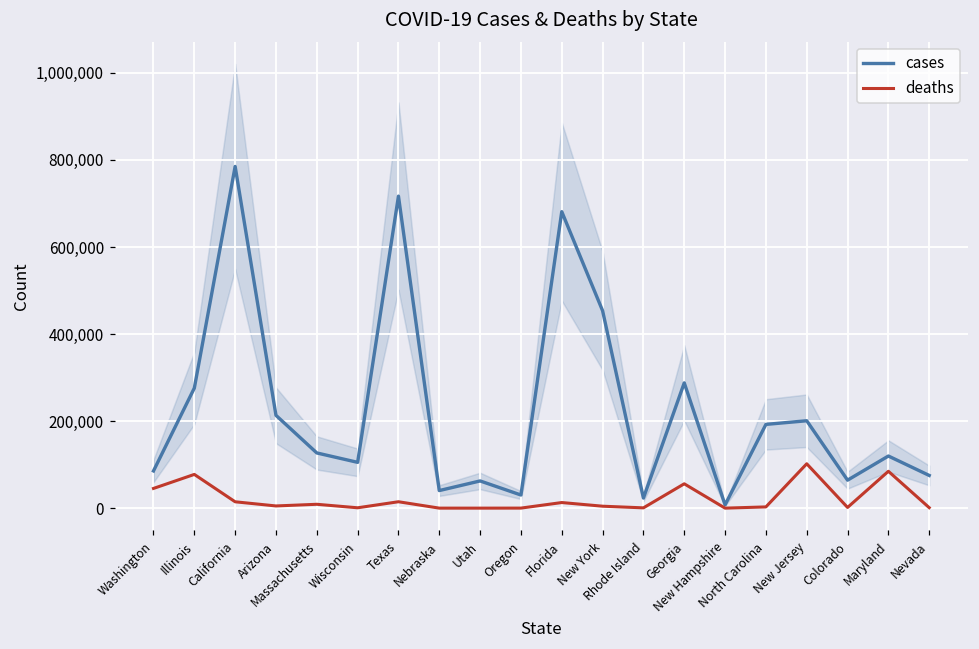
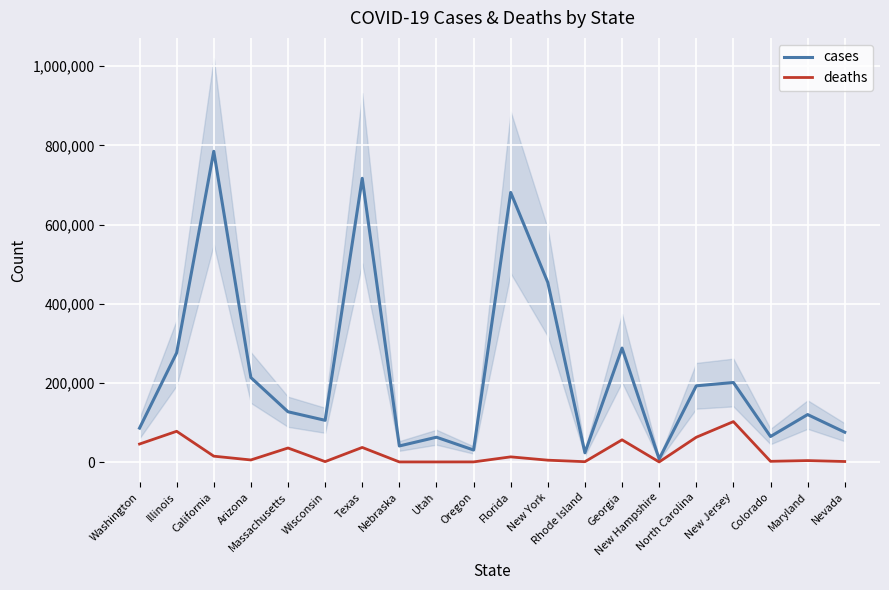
deaths, Massachusetts: 10,000 -> 40,000
deaths, Texas: 20,000 -> 40,000
deaths, North Carolina: 0 -> 60,000
deaths, Maryland: 90,000 -> 0
